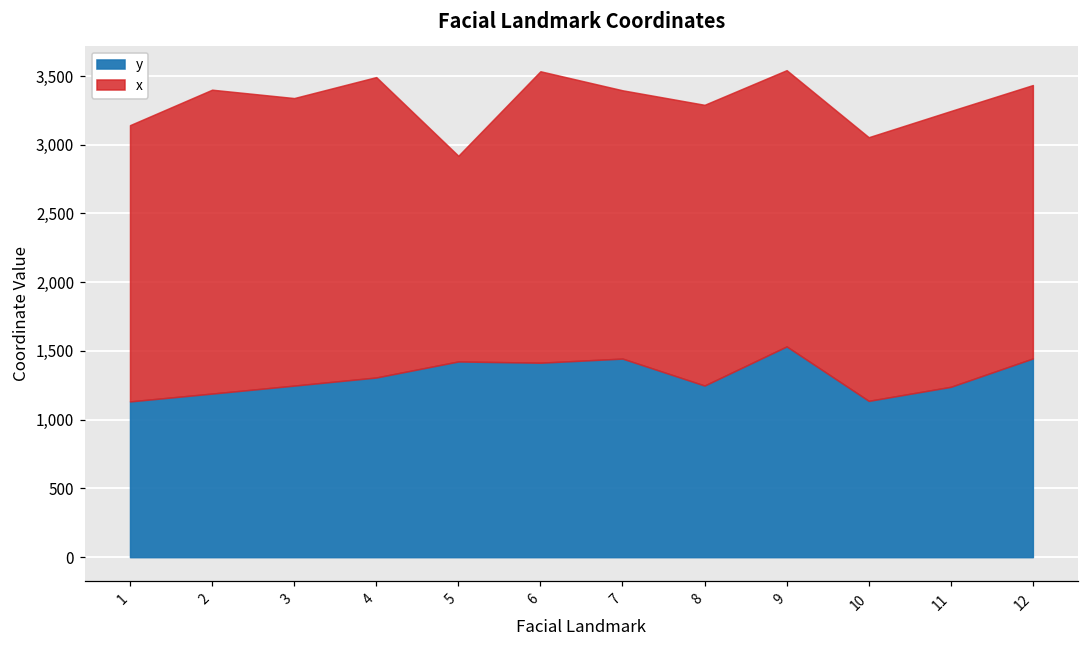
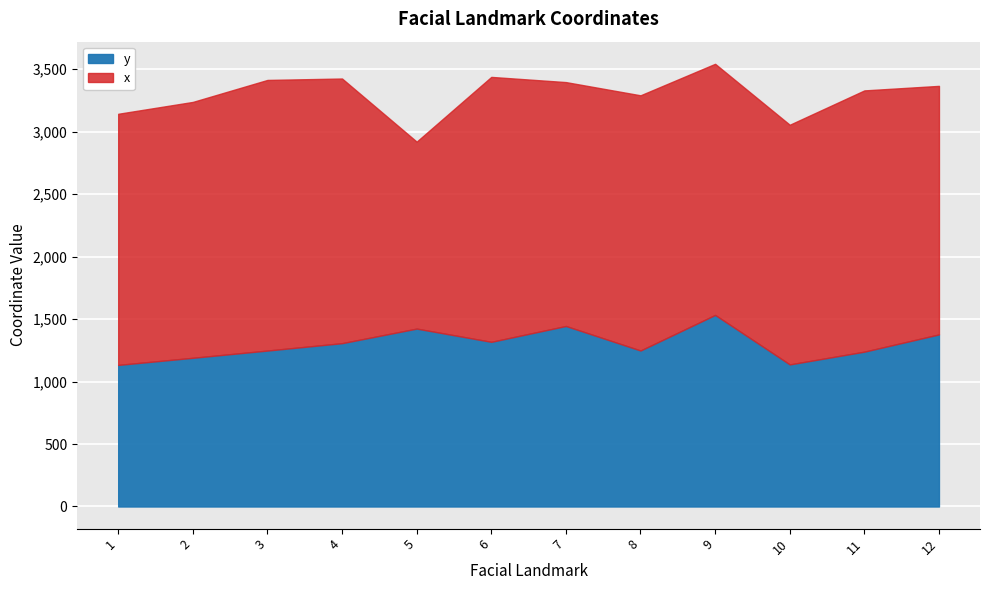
x, 2: 2,210 -> 2,050
x, 3: 2,090 -> 2,170
x, 4: 2,190 -> 2,120
y, 6: 1,410 -> 1,320
x, 11: 2,010 -> 2,090
y, 12: 1,450 -> 1,380
